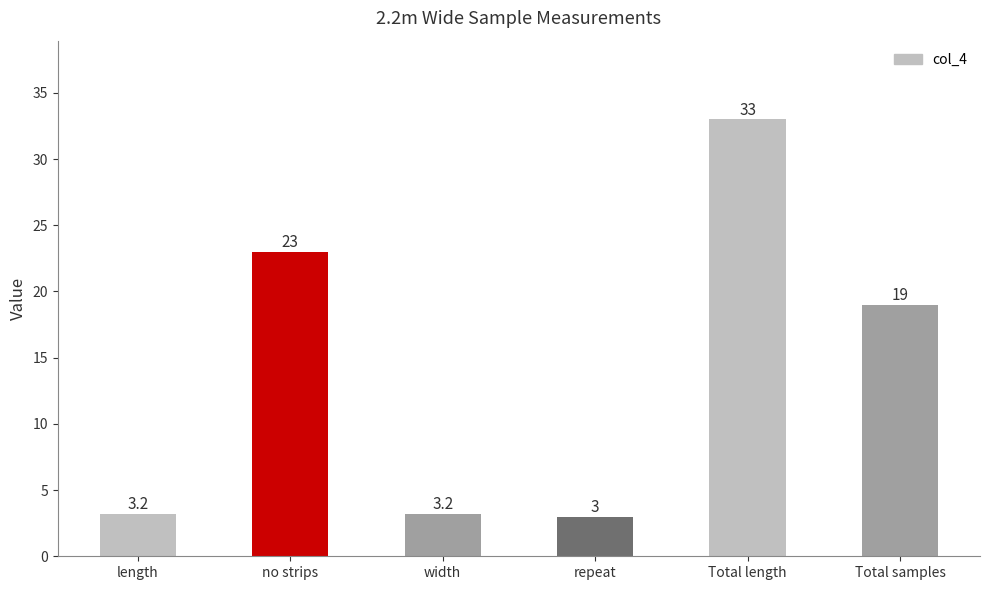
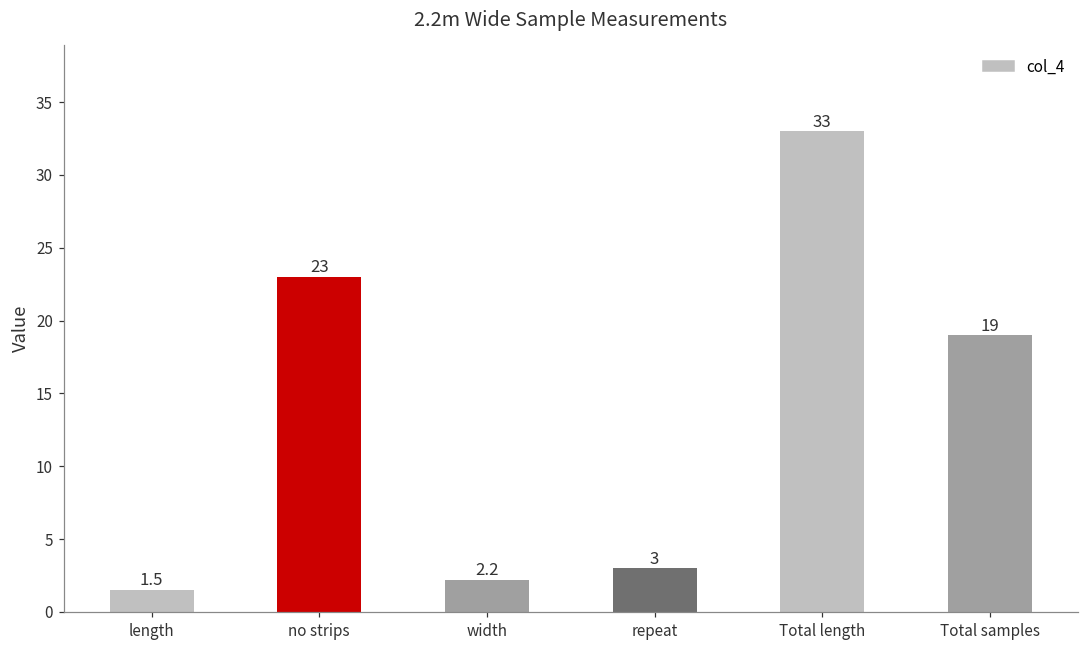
length: 3.2 -> 1.5
width: 3.2 -> 2.2
